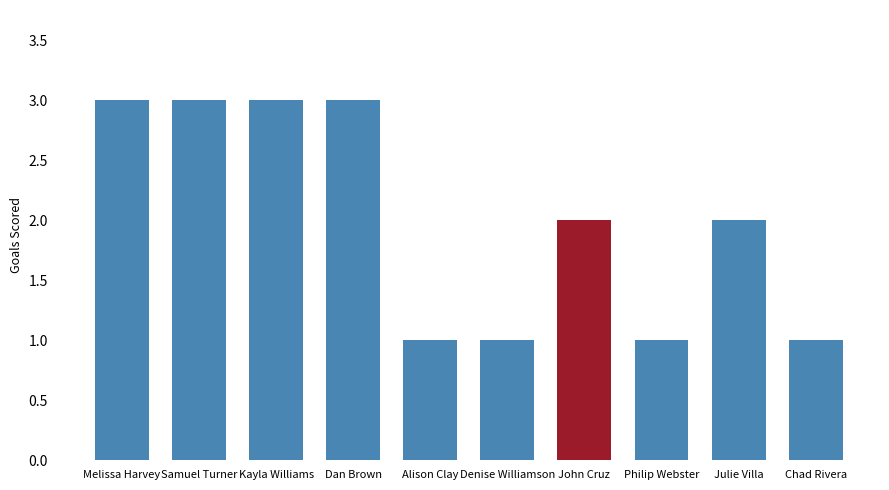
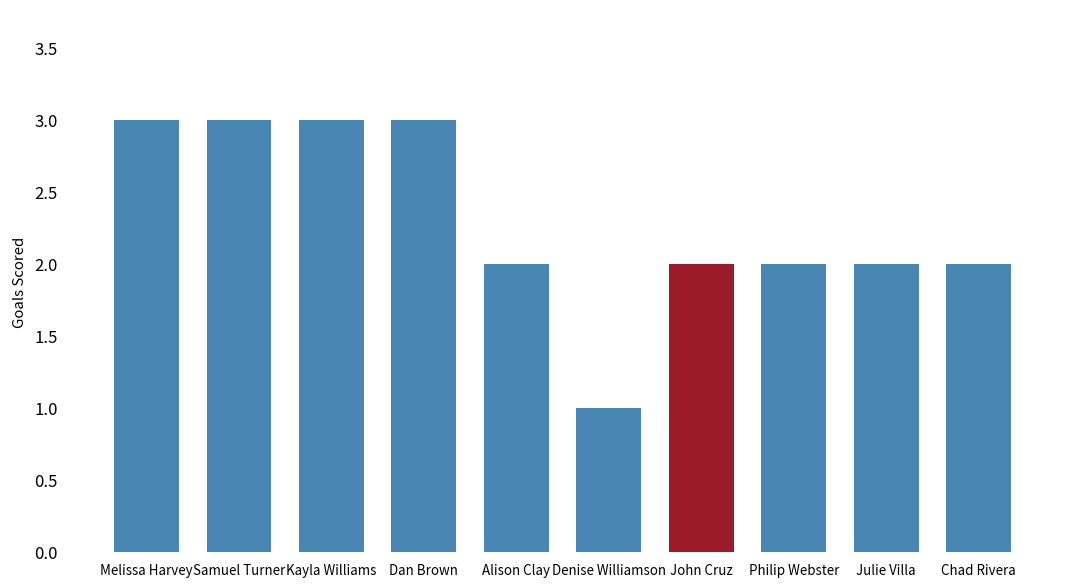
Alison Clay: 1 -> 2
Philip Webster: 1 -> 2
Chad Rivera: 1 -> 2
